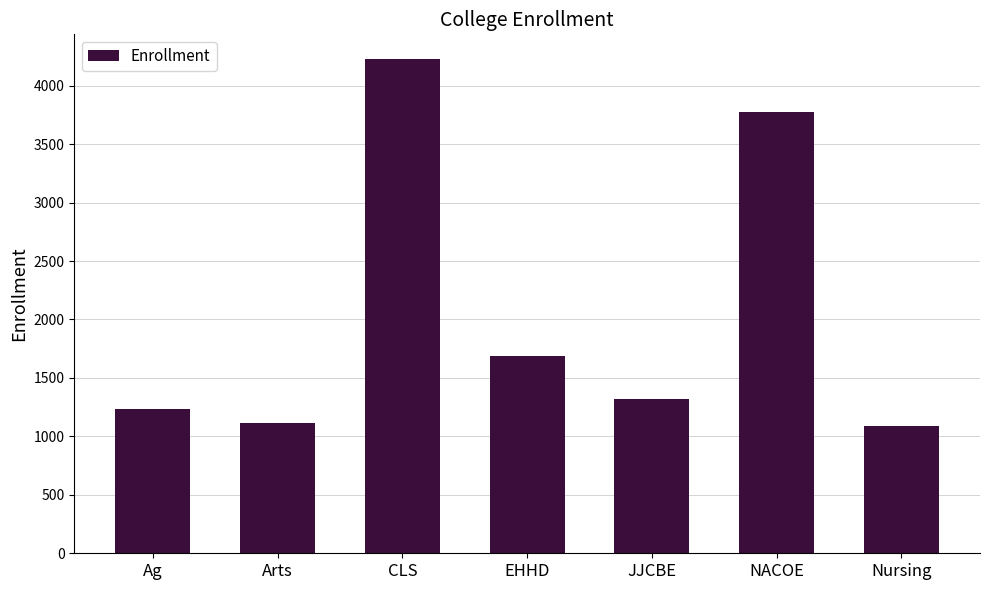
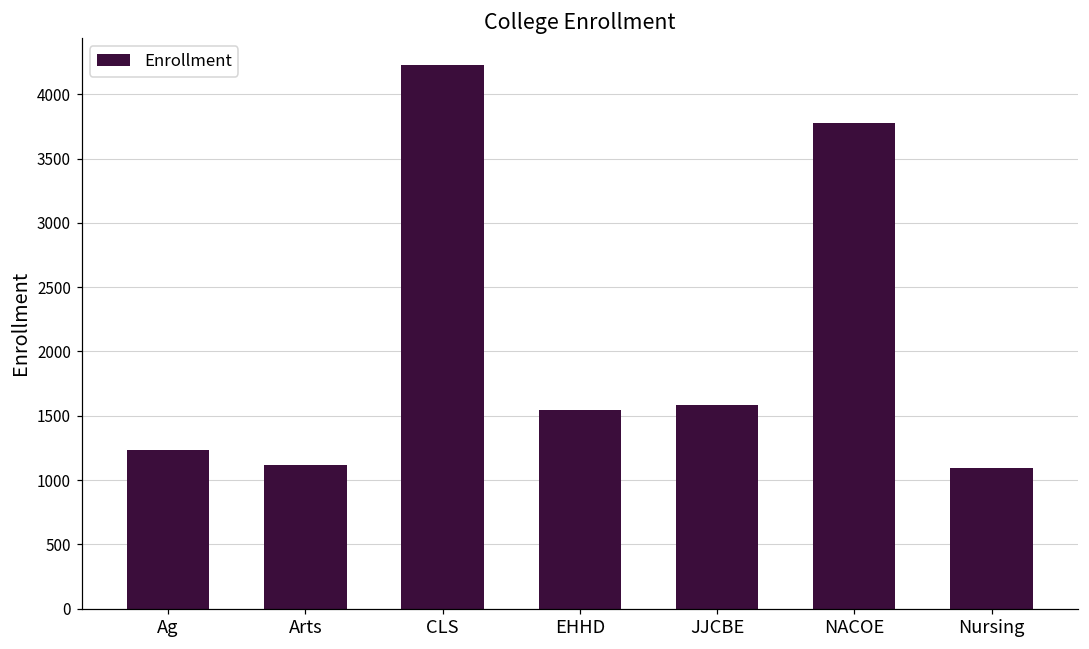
EHHD: 1690 -> 1540
JJCBE: 1320 -> 1580
